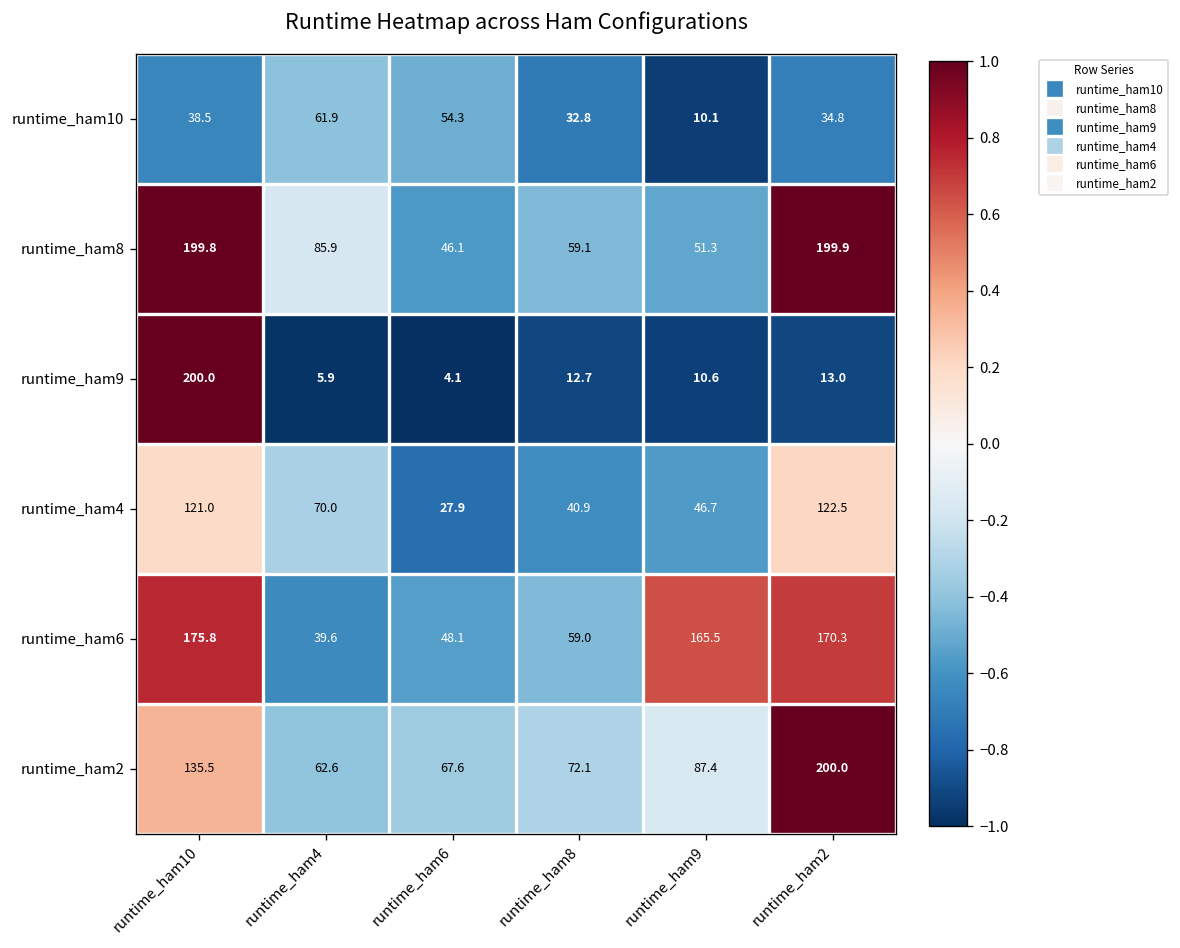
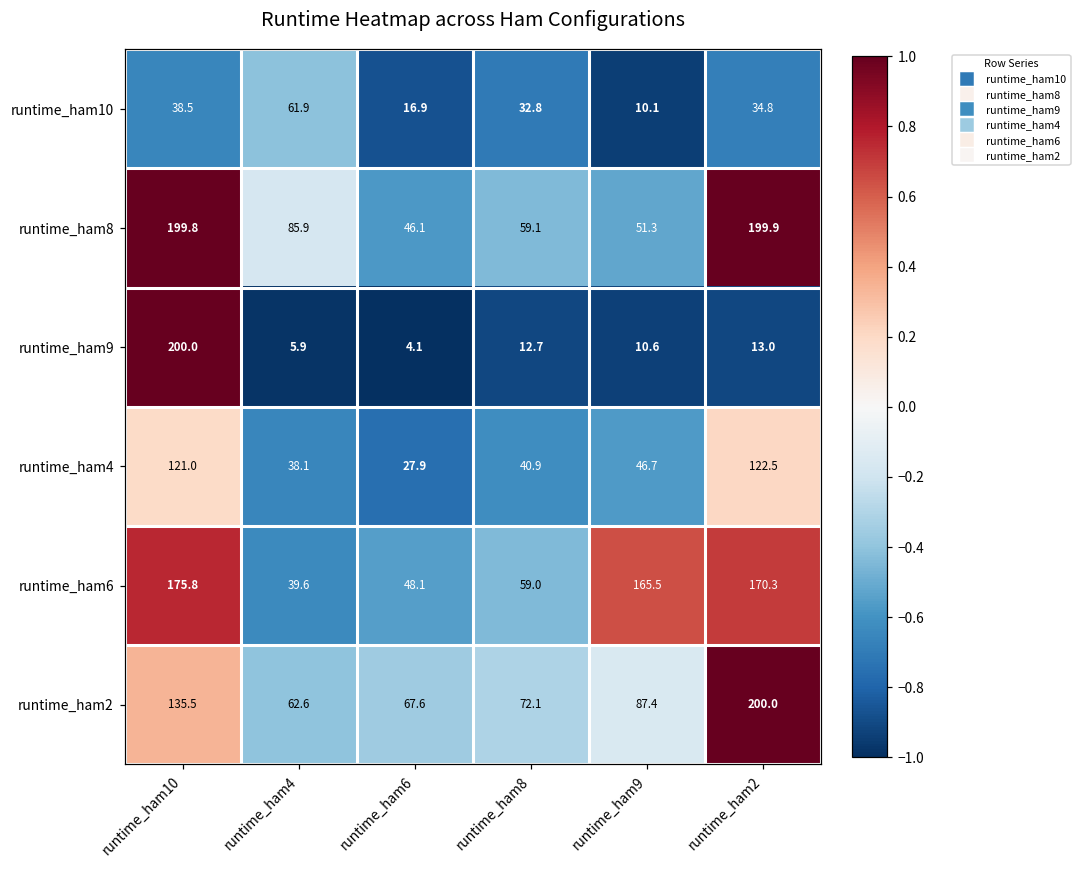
runtime_ham10, runtime_ham6: 54.3 -> 16.9
runtime_ham4, runtime_ham4: 70.0 -> 38.1
